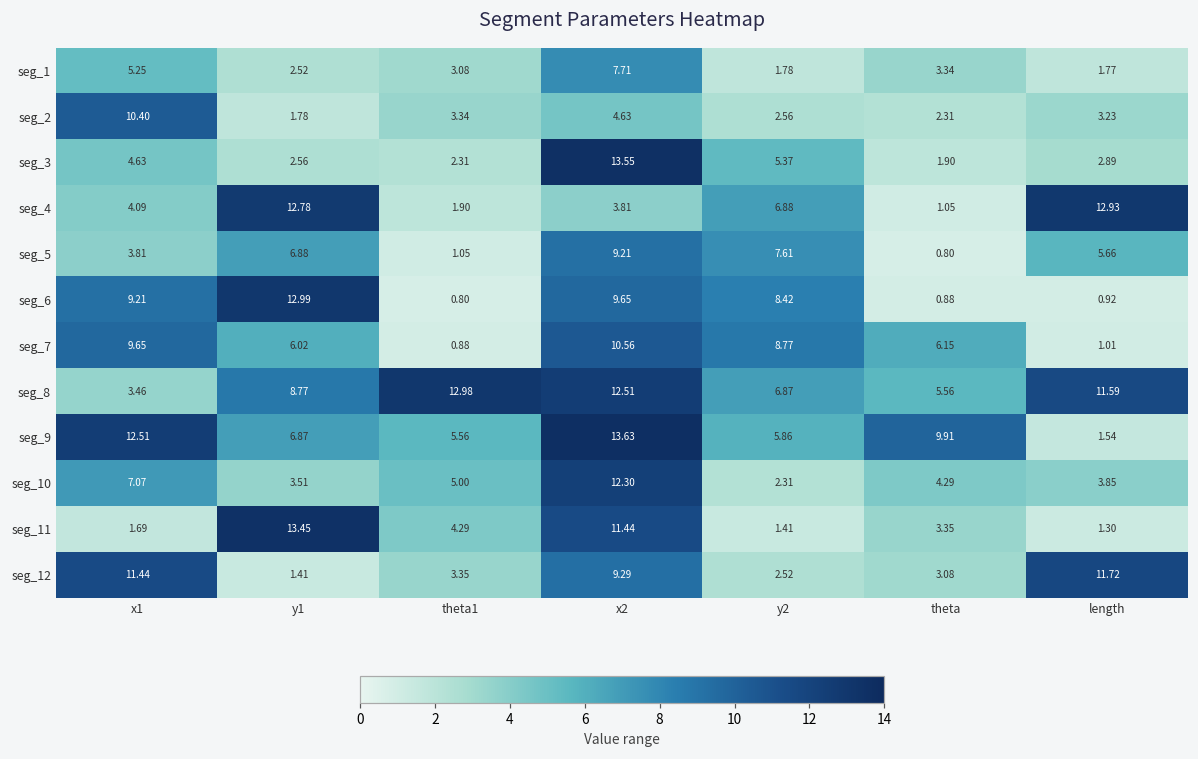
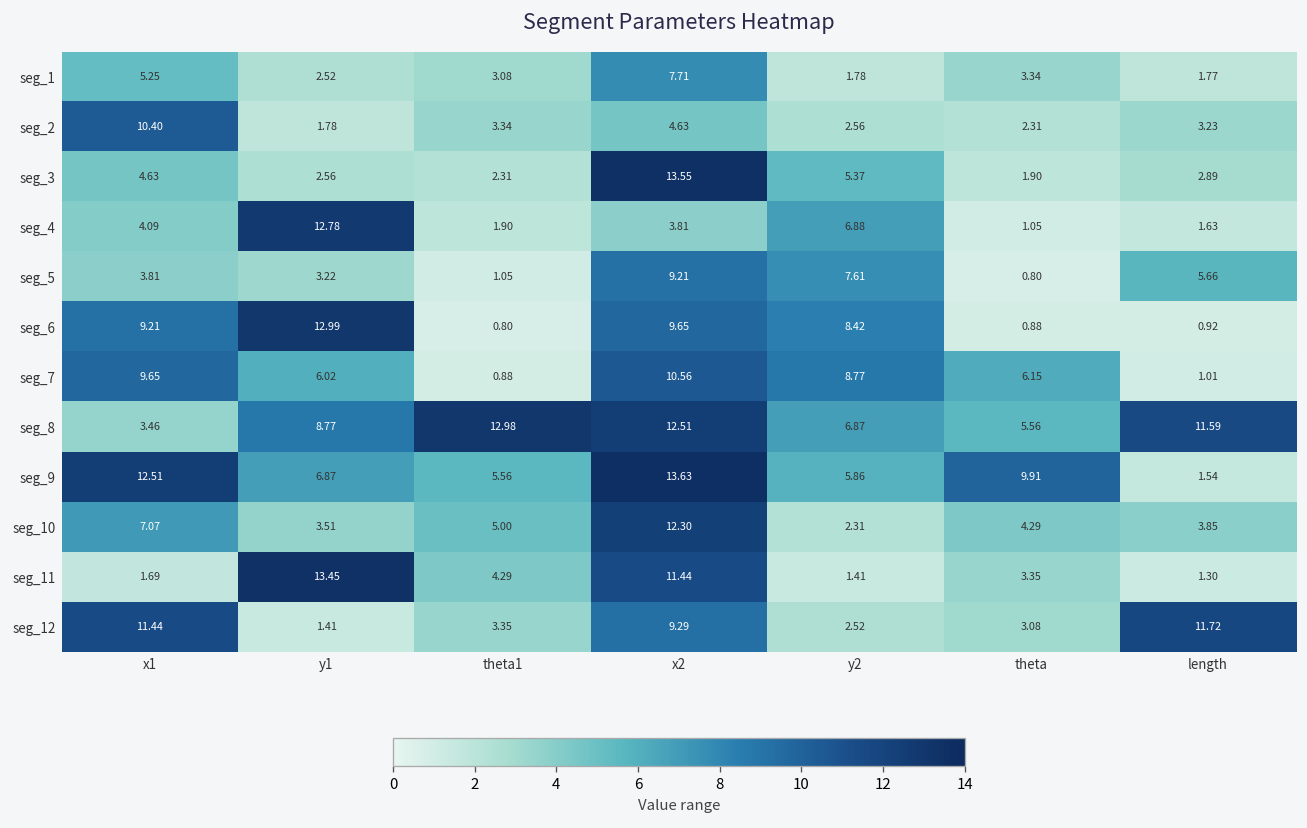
seg_4, length: 12.93 -> 1.63
seg_5, y1: 6.88 -> 3.22
